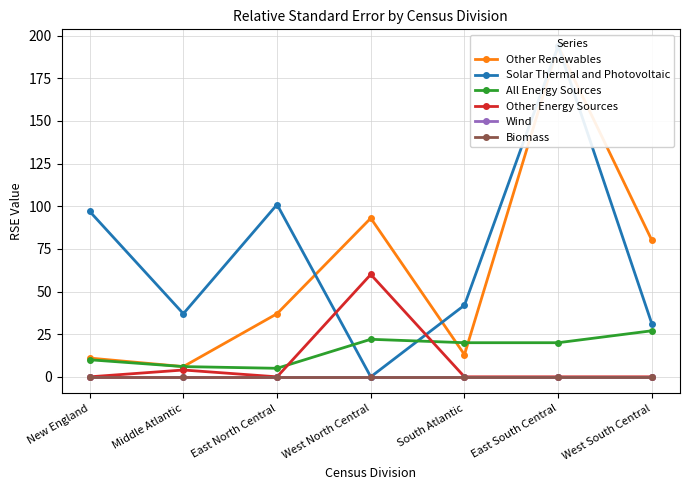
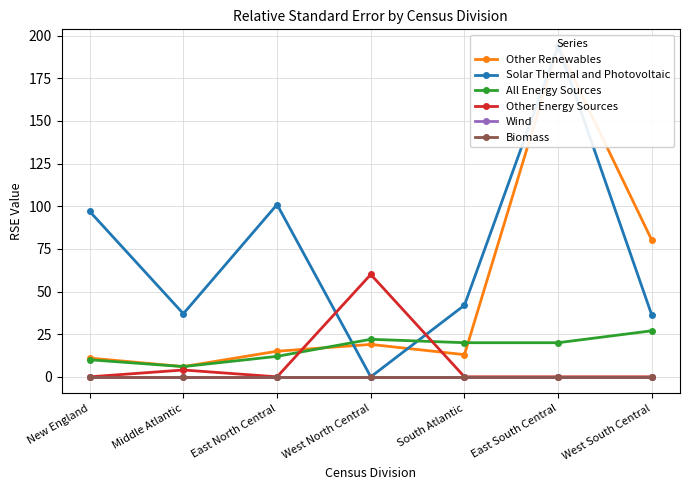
Other Renewables, East North Central: 37 -> 15
All Energy Sources, East North Central: 5 -> 12
Other Renewables, West North Central: 93 -> 19
Solar Thermal and Photovoltaic, West South Central: 31 -> 36
